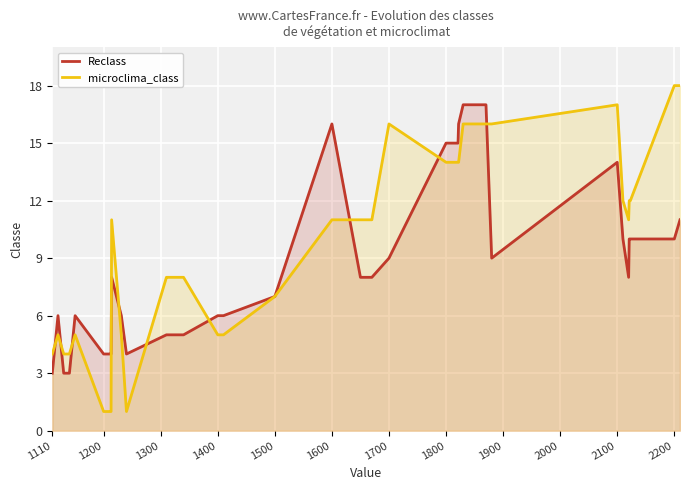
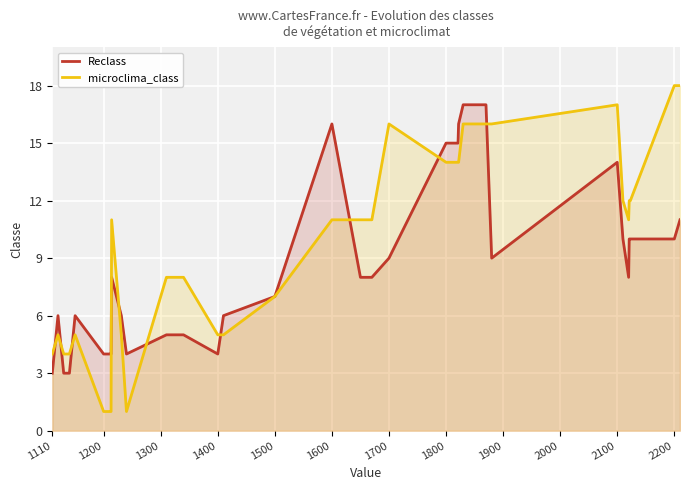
Reclass, 1400: 6 -> 4
